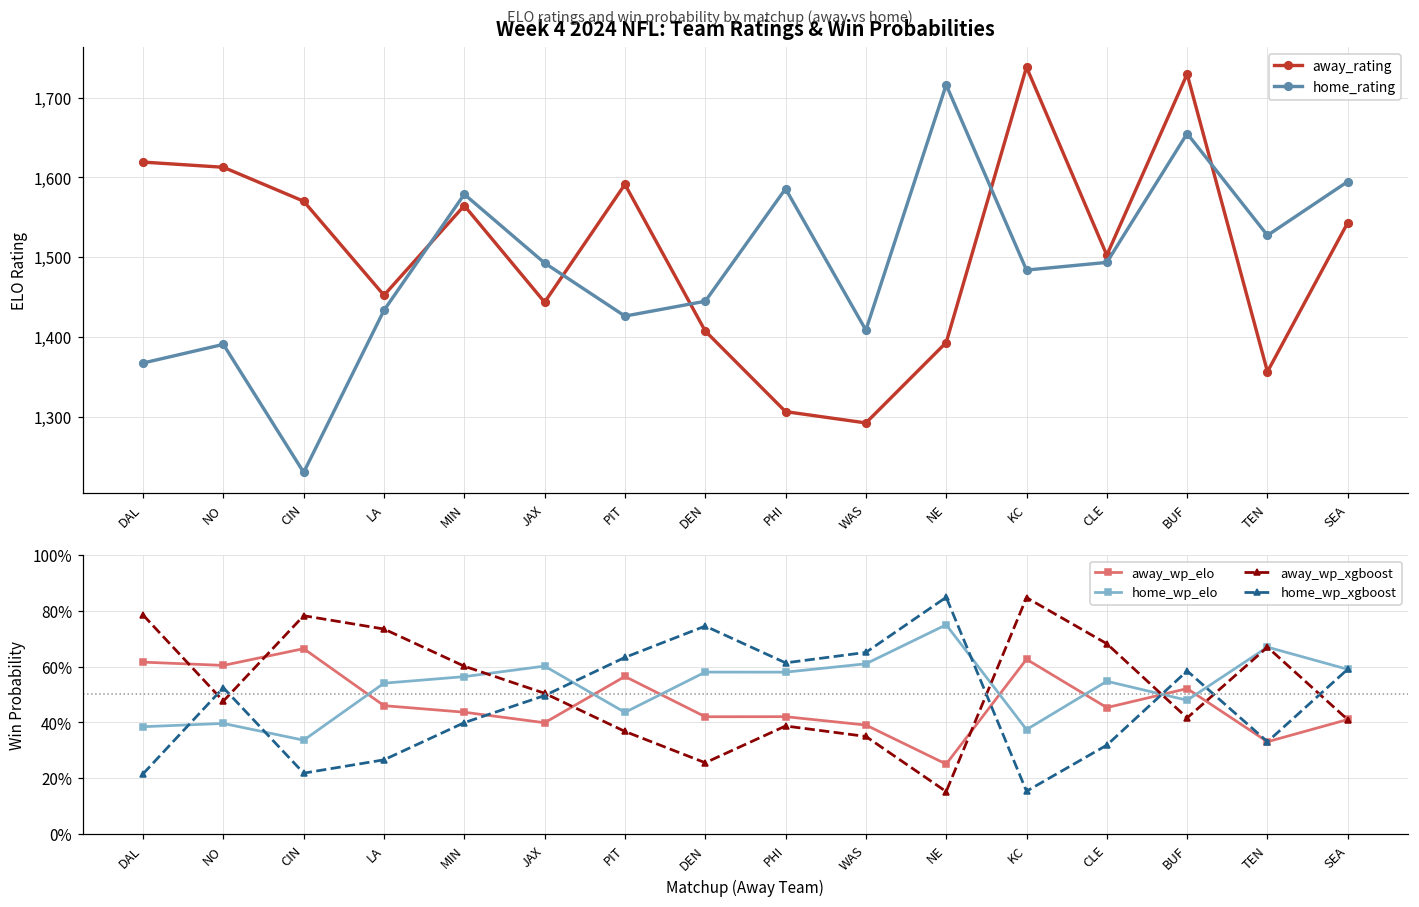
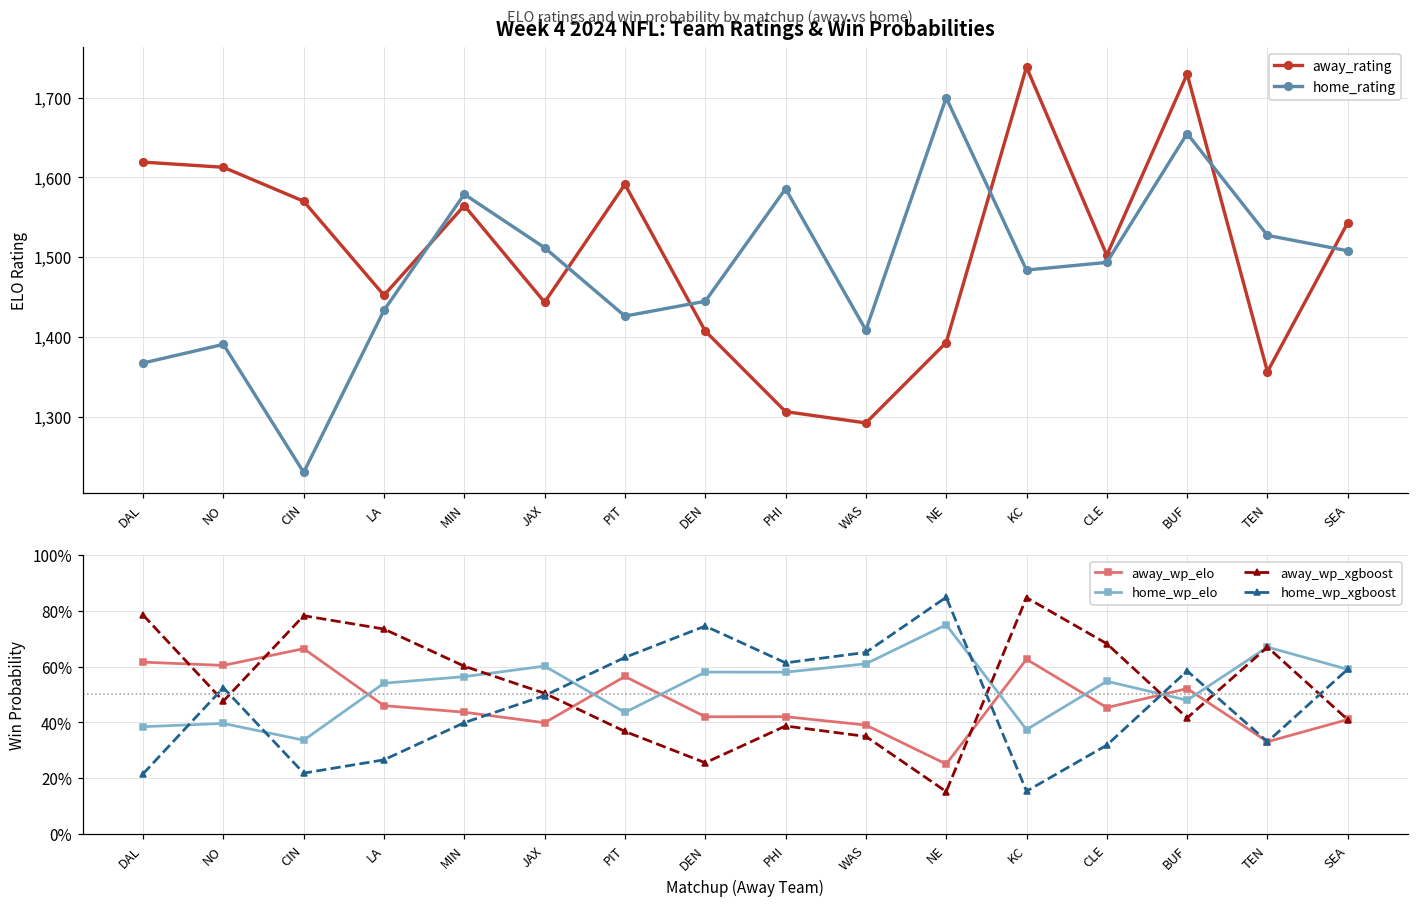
Week 4 2024 NFL: Team Ratings & Win Probabilities, home_rating, JAX: 1,490 -> 1,510
Week 4 2024 NFL: Team Ratings & Win Probabilities, home_rating, NE: 1,720 -> 1,700
Week 4 2024 NFL: Team Ratings & Win Probabilities, home_rating, SEA: 1,590 -> 1,510
